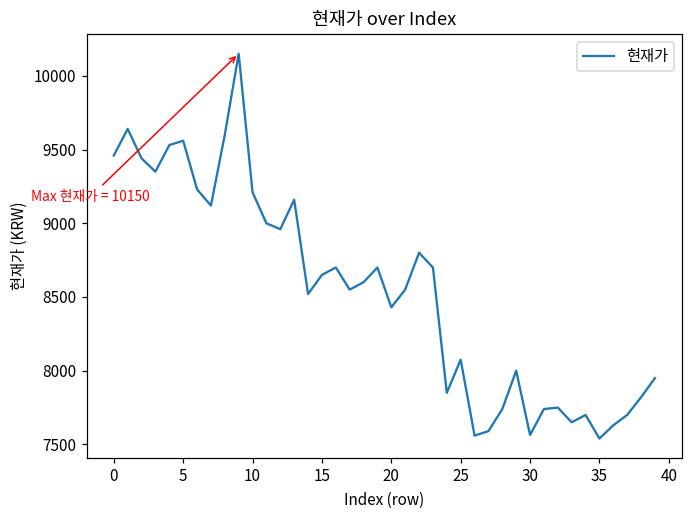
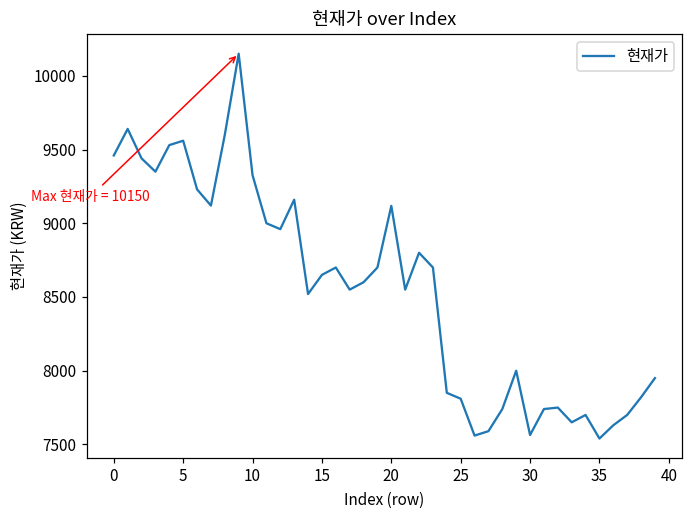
10: 9210 -> 9330
20: 8430 -> 9120
25: 8080 -> 7810
